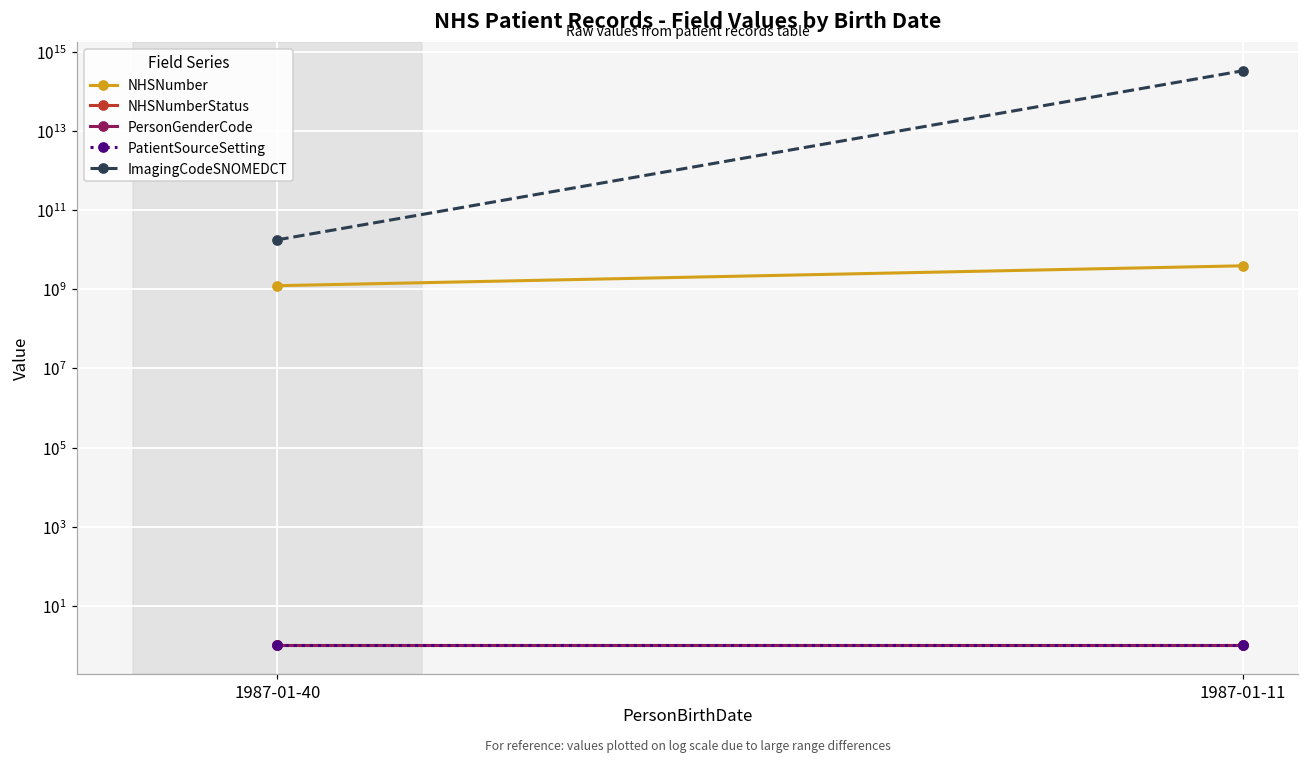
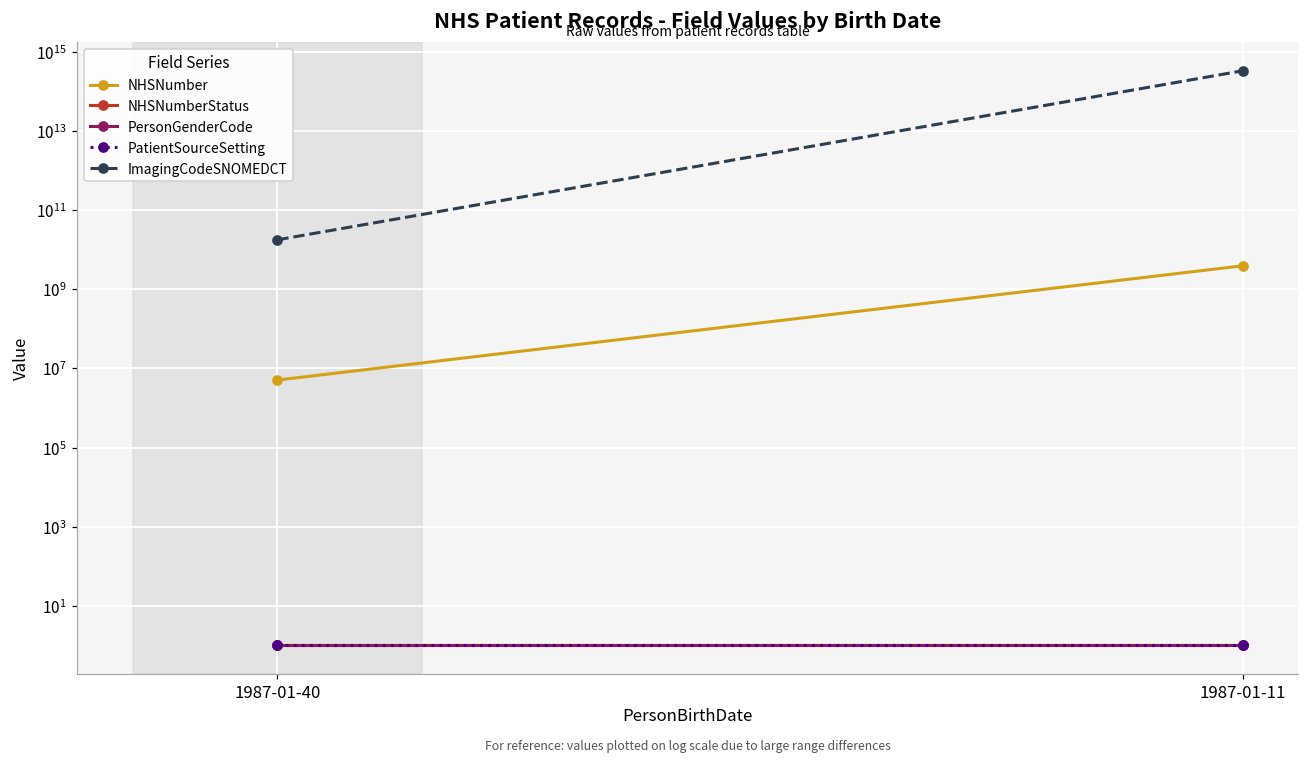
NHSNumber, 1987-01-40: 1200000000 -> 5000000
